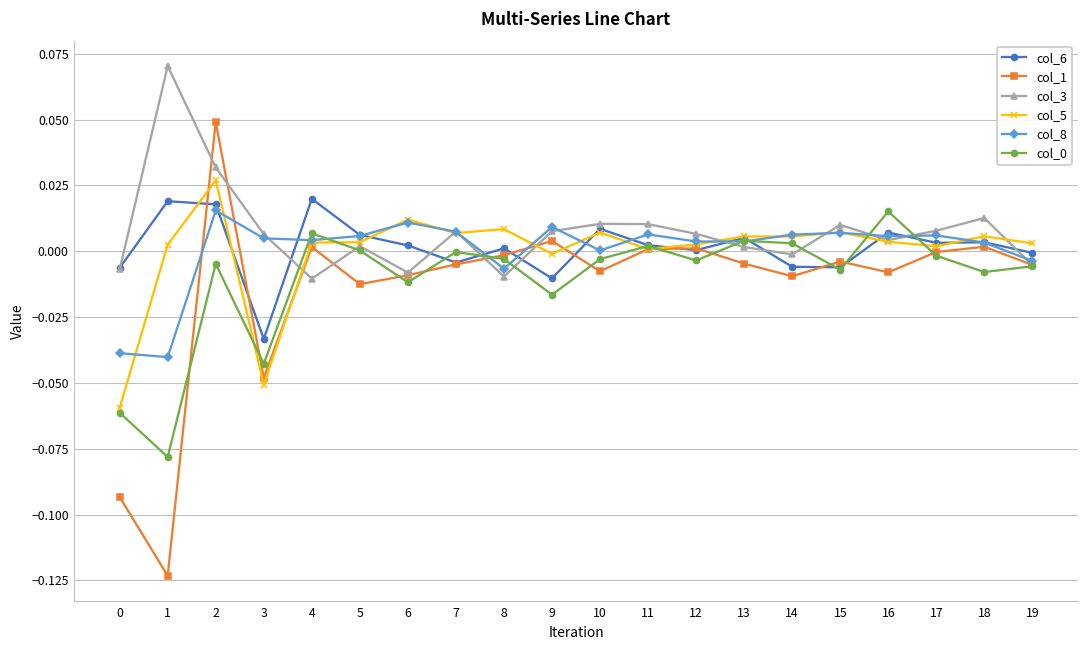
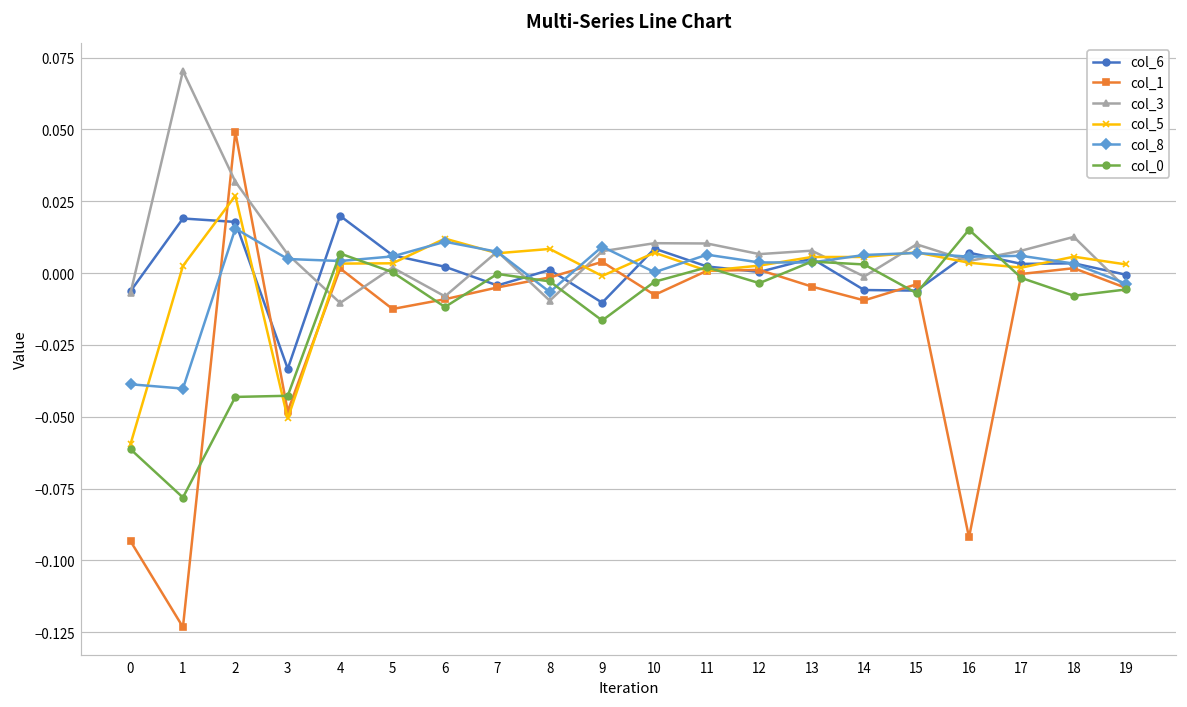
col_0, 2: -0.005 -> -0.043
col_3, 13: 0.002 -> 0.008
col_1, 16: -0.008 -> -0.092
